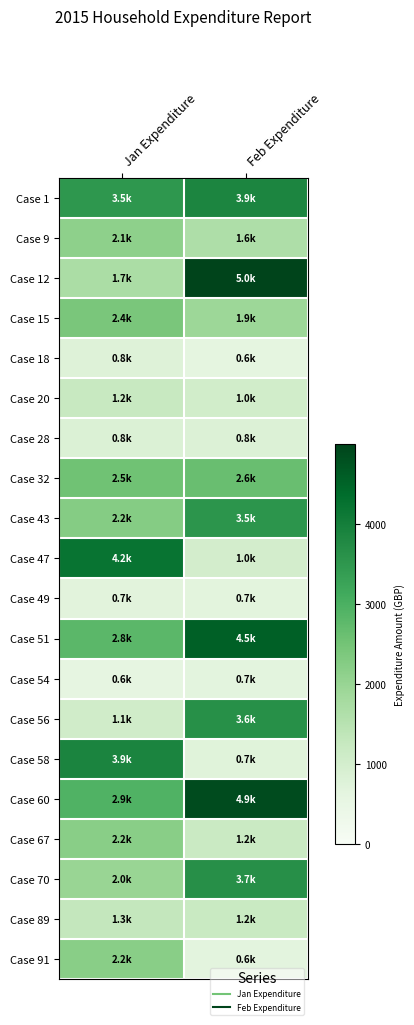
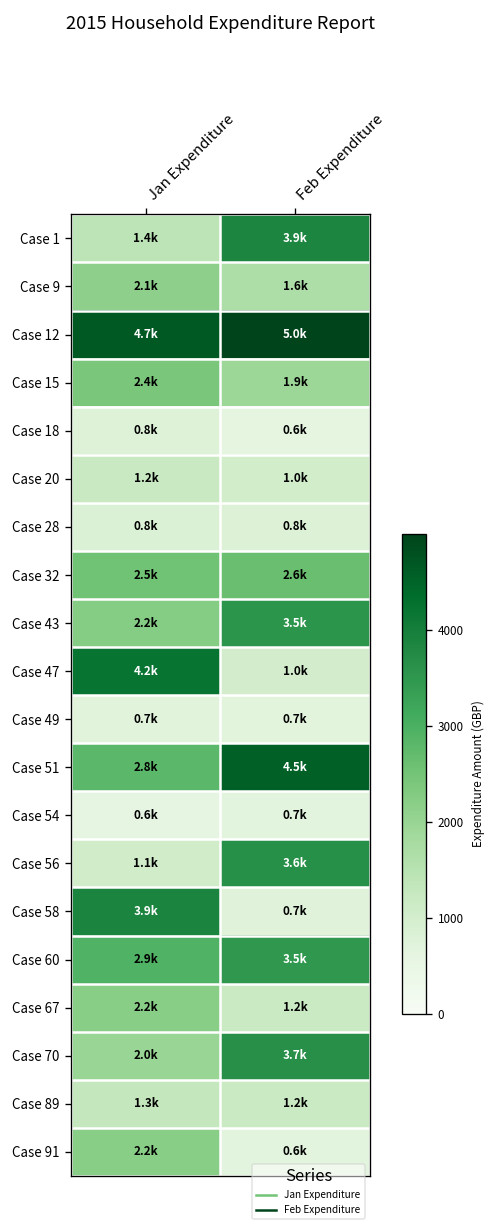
Case 1, Jan Expenditure: 3.5k -> 1.4k
Case 12, Jan Expenditure: 1.7k -> 4.7k
Case 60, Feb Expenditure: 4.9k -> 3.5k
